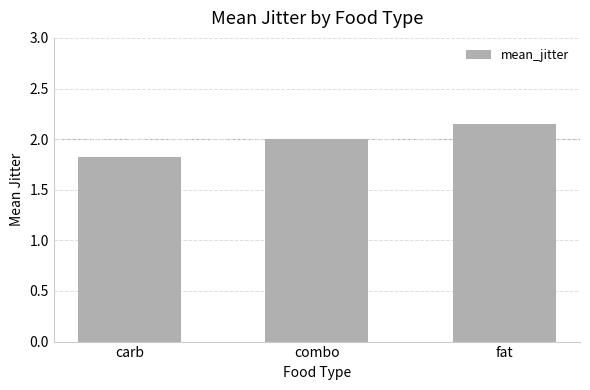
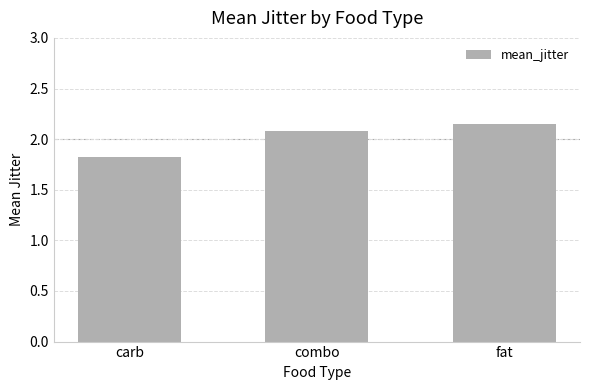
combo: 2.00 -> 2.08
